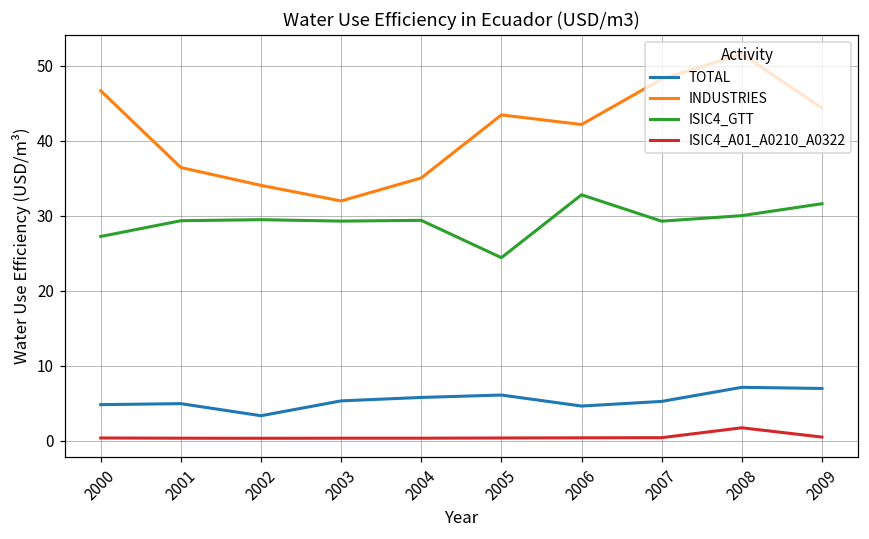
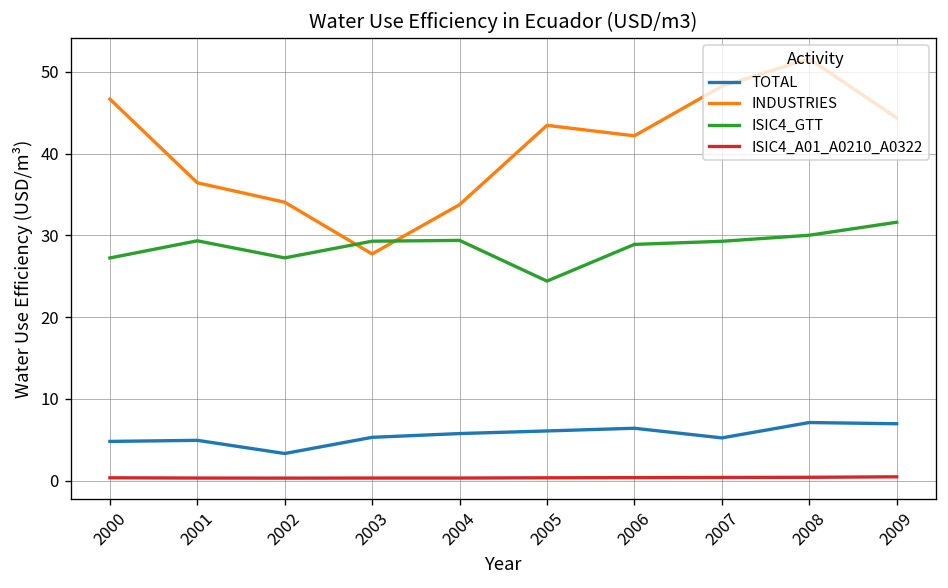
ISIC4_GTT, 2002: 29 -> 27
INDUSTRIES, 2003: 32 -> 28
INDUSTRIES, 2004: 35 -> 34
TOTAL, 2006: 5 -> 6
ISIC4_GTT, 2006: 33 -> 29
ISIC4_A01_A0210_A0322, 2008: 2 -> 0
